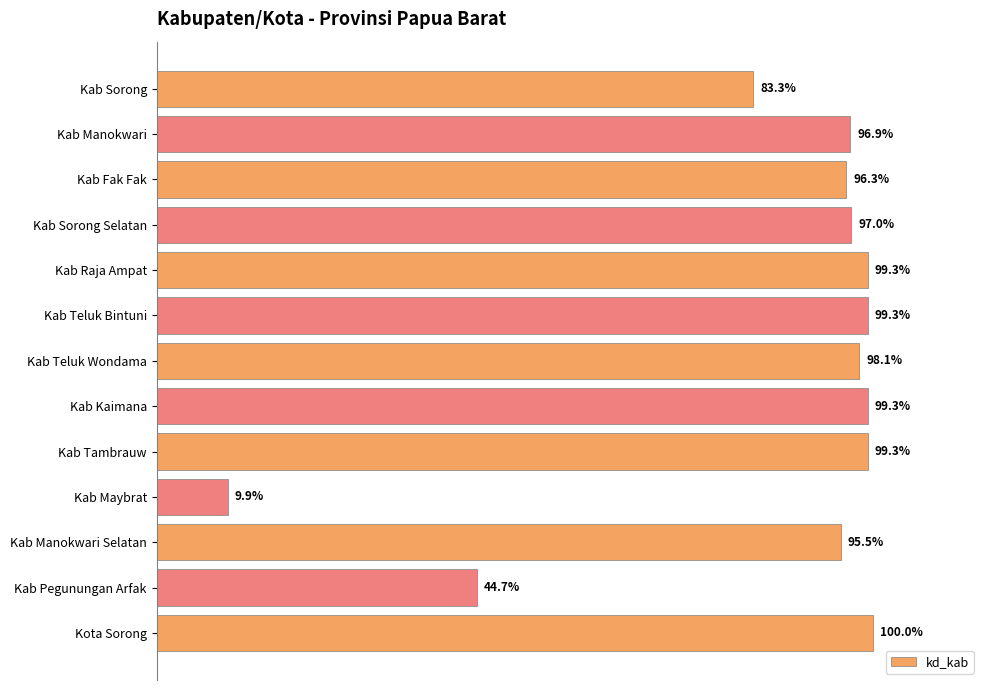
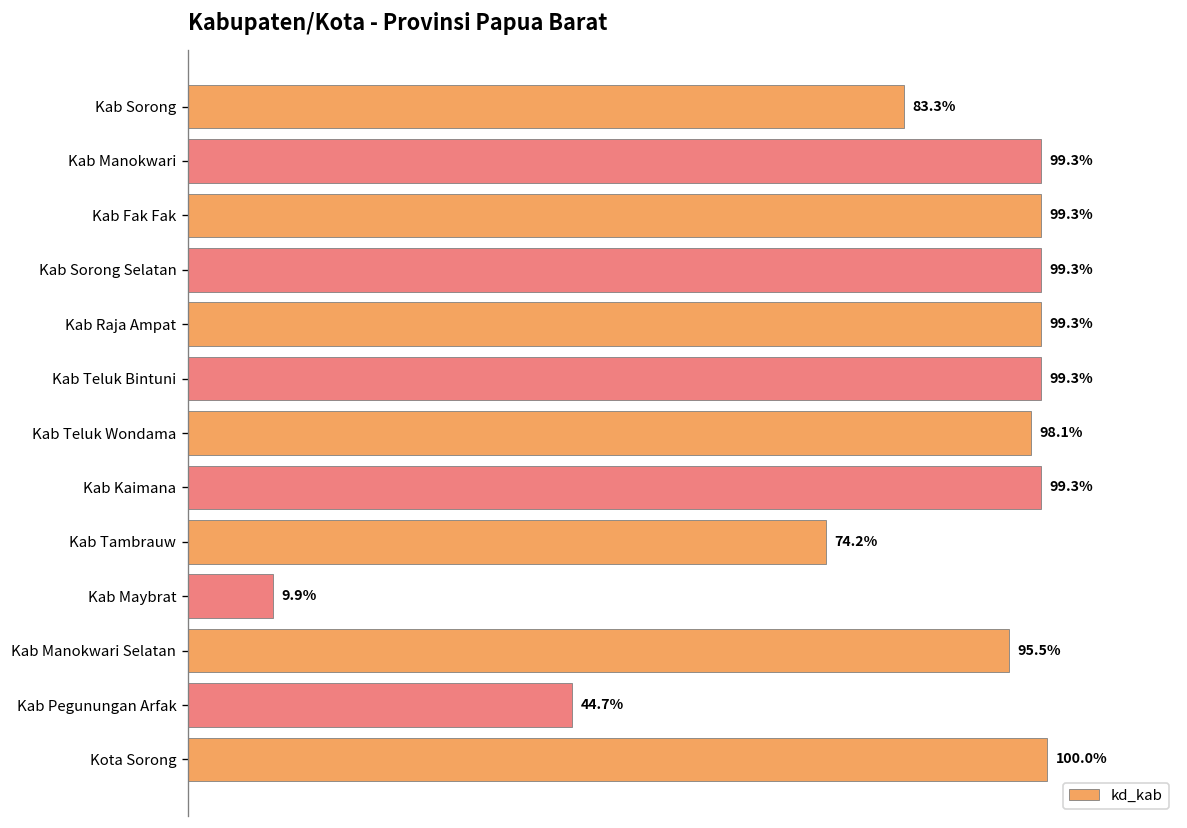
Kab Manokwari: 96.9% -> 99.3%
Kab Fak Fak: 96.3% -> 99.3%
Kab Sorong Selatan: 97.0% -> 99.3%
Kab Tambrauw: 99.3% -> 74.2%
